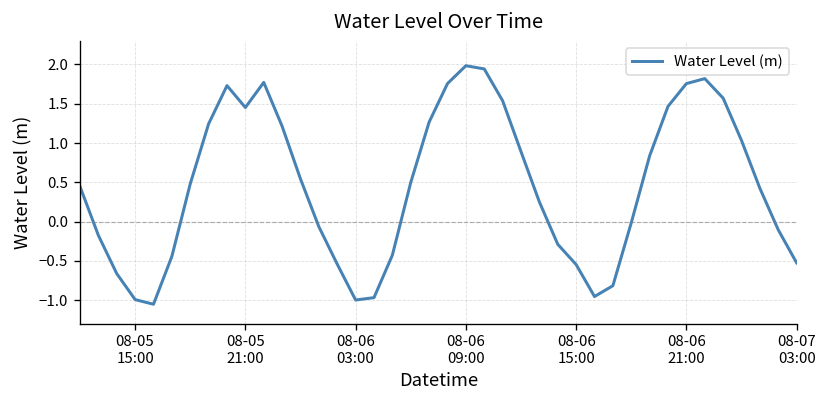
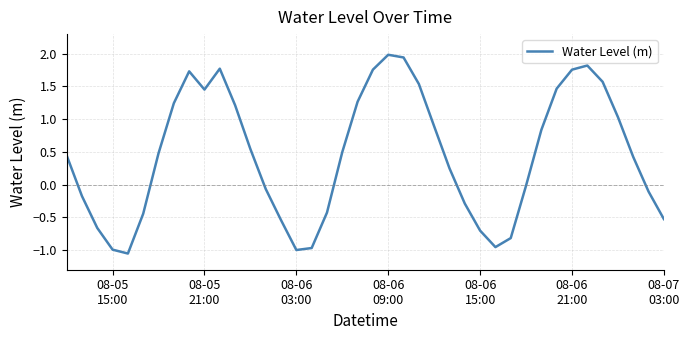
08-06 15:00: -0.5 -> -0.7
